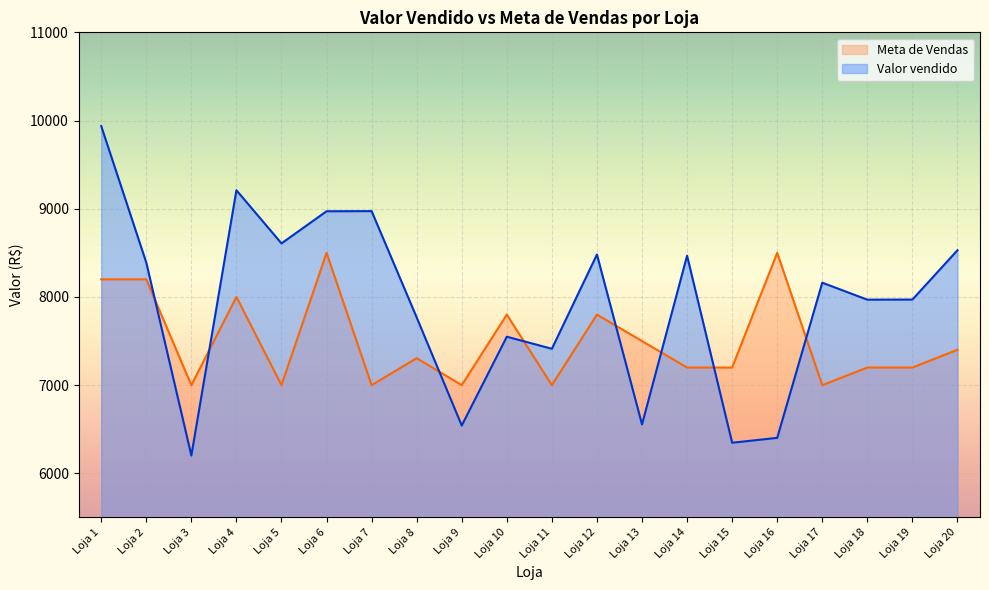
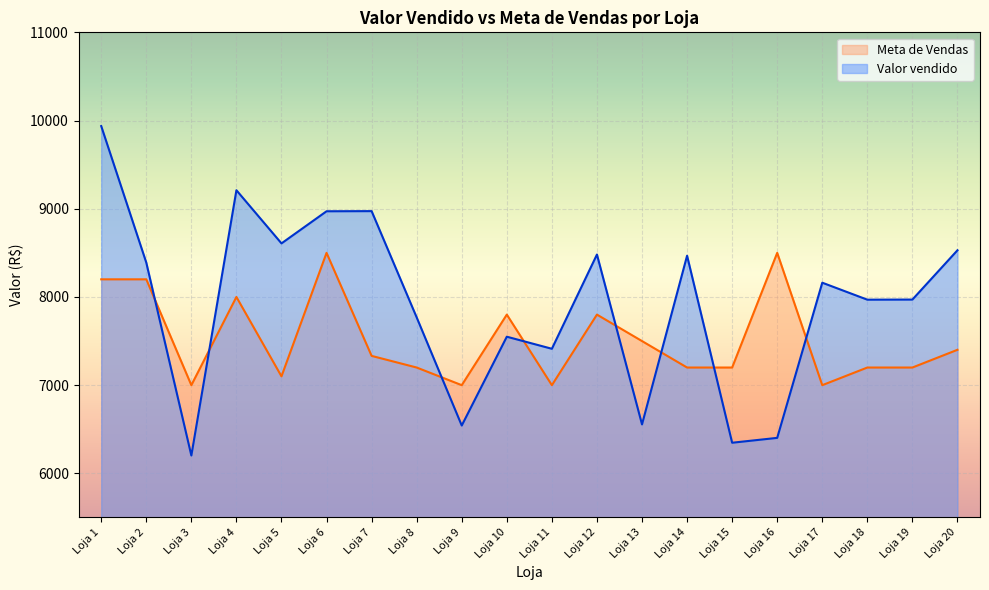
Meta de Vendas, Loja 5: 7000 -> 7100
Meta de Vendas, Loja 7: 7000 -> 7300
Meta de Vendas, Loja 8: 7300 -> 7200
